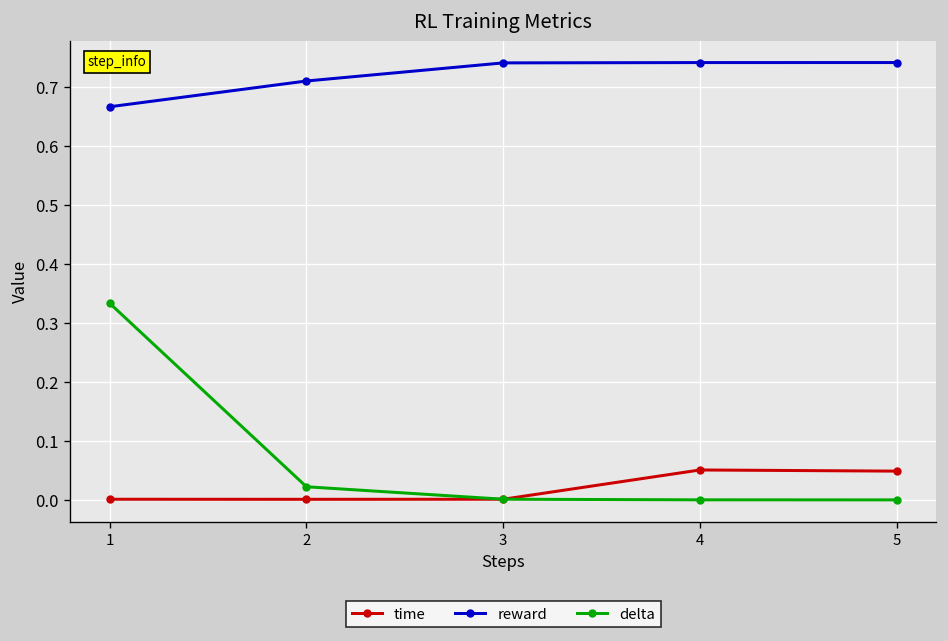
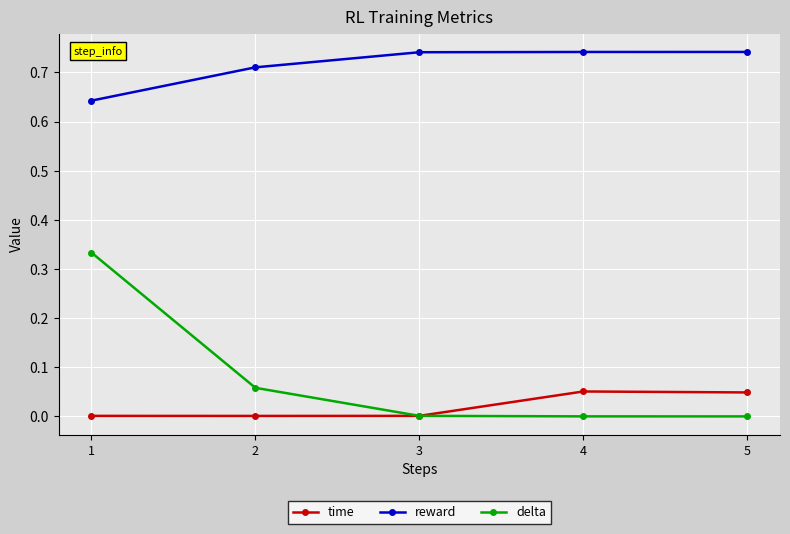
reward, 1: 0.67 -> 0.64
delta, 2: 0.02 -> 0.06
